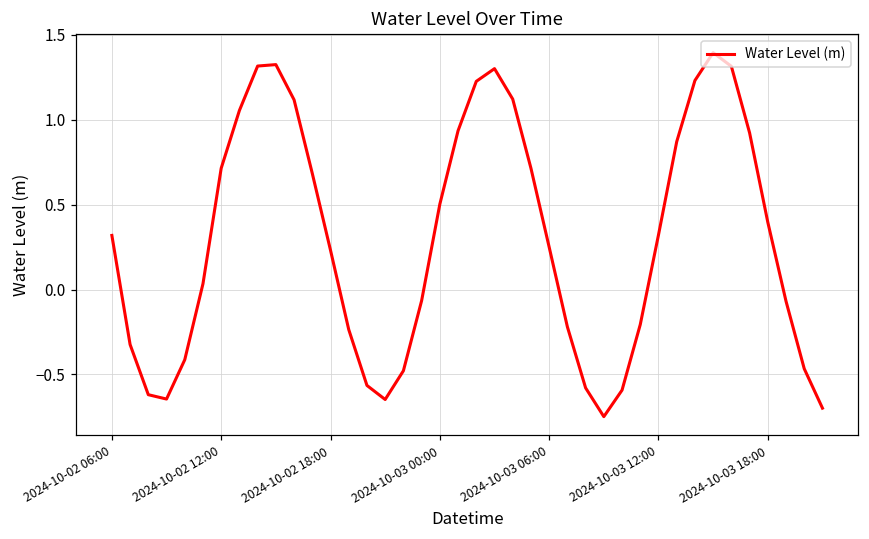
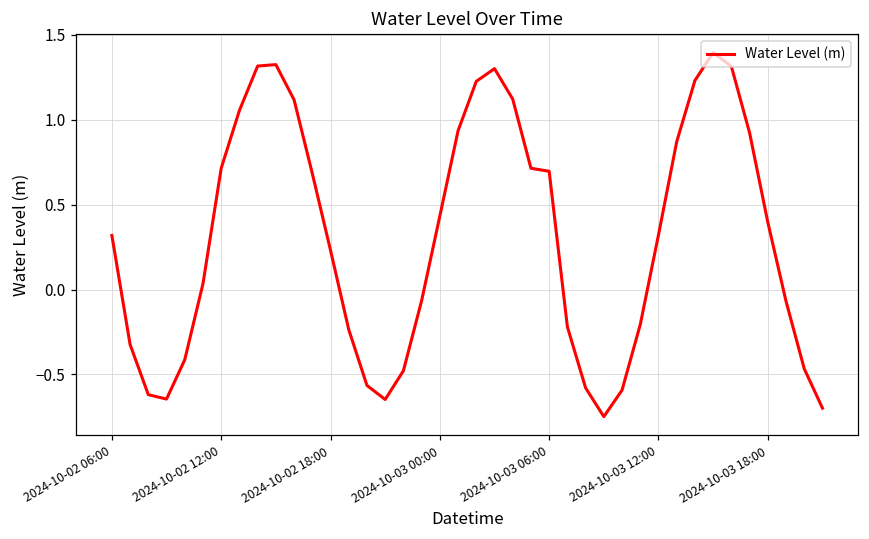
2024-10-03 00:00: 0.50 -> 0.43
2024-10-03 06:00: 0.25 -> 0.70
